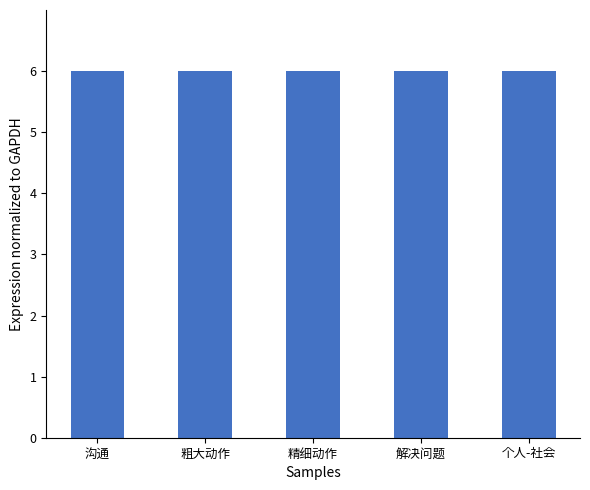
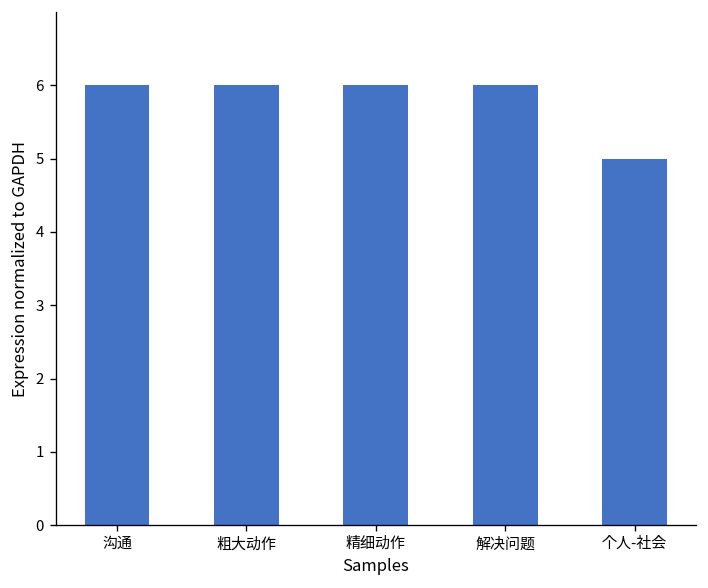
个人-社会: 6 -> 5
